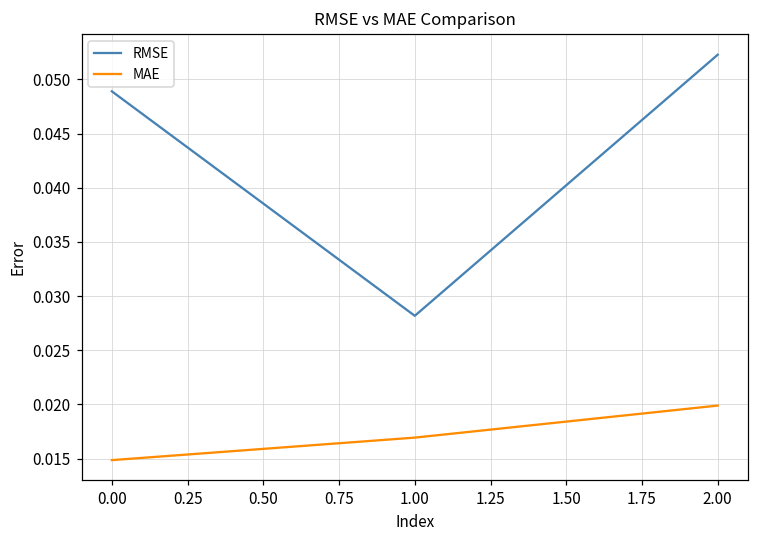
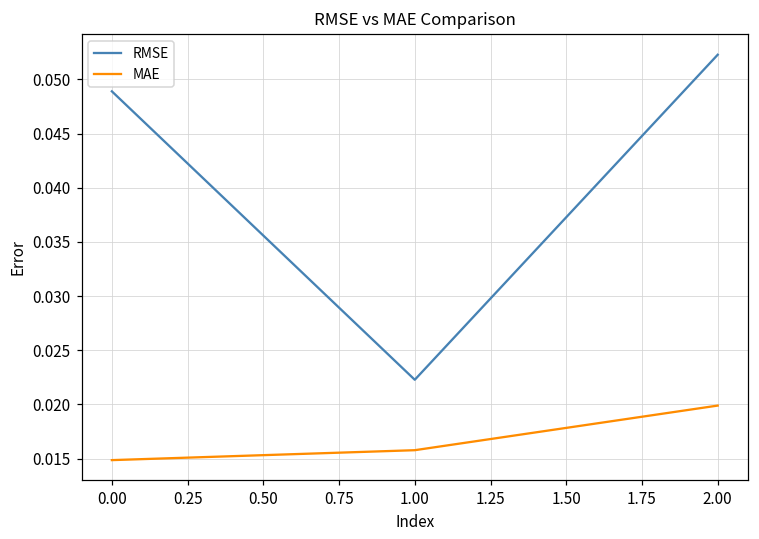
RMSE, 1.00: 0.028 -> 0.022
MAE, 1.00: 0.017 -> 0.016
